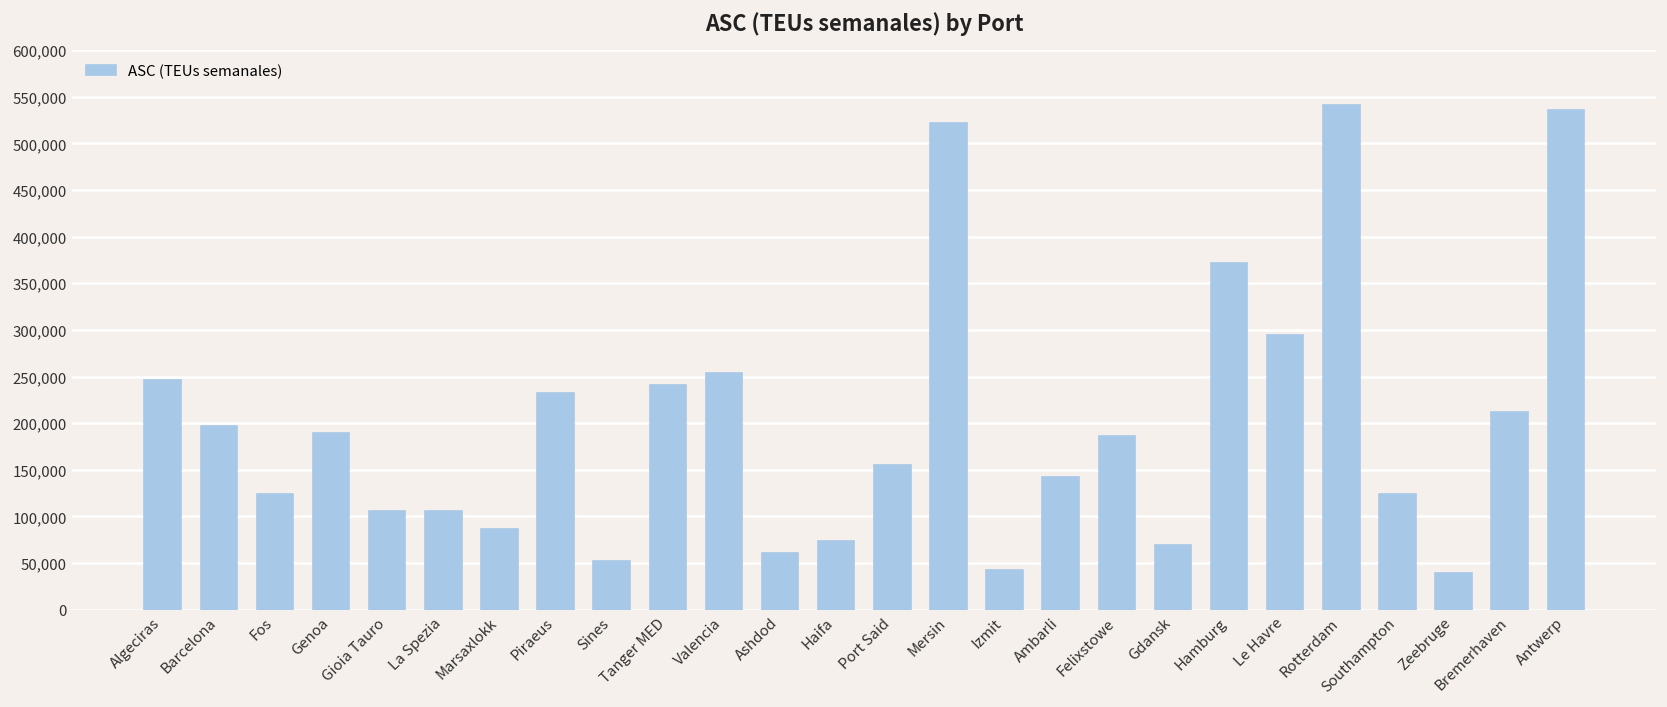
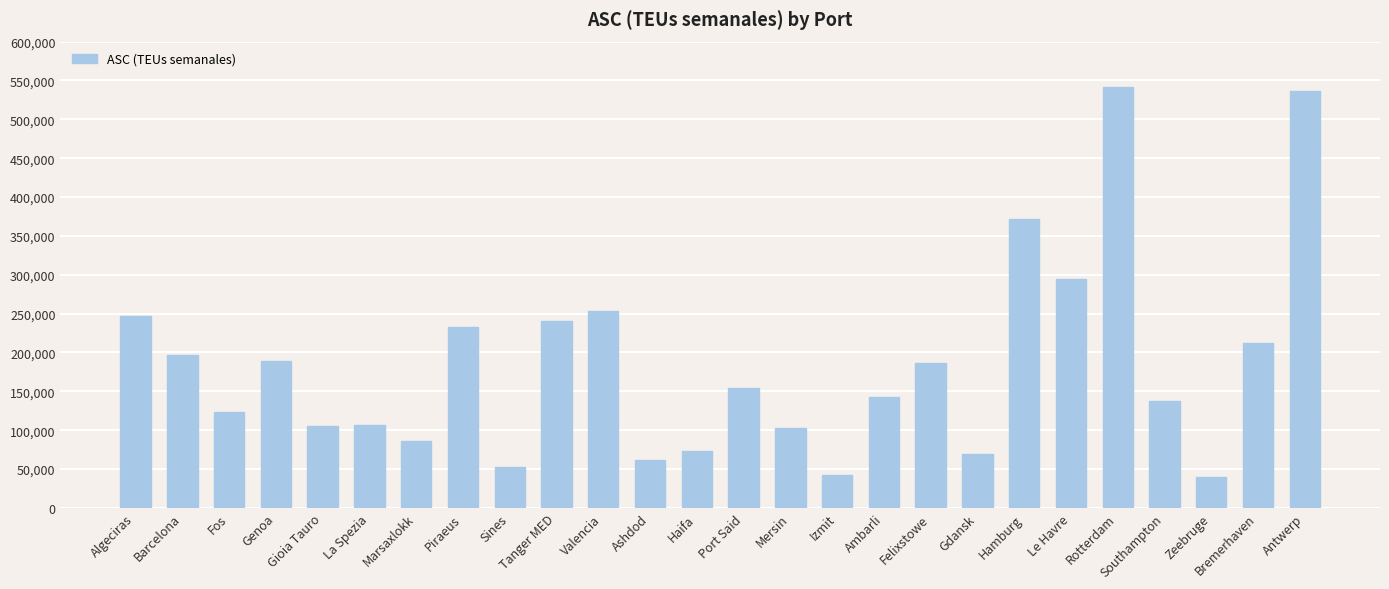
Mersin: 520,000 -> 100,000
Southampton: 120,000 -> 140,000
